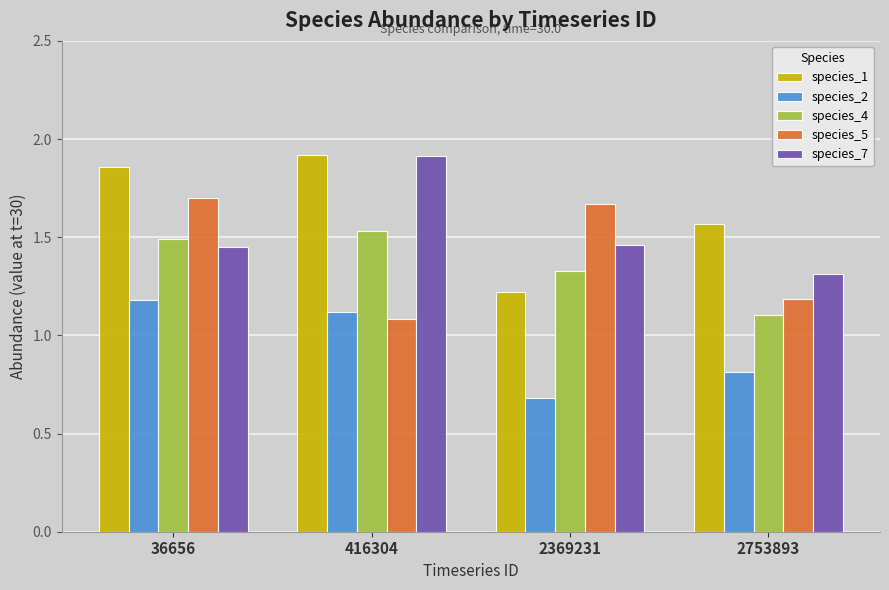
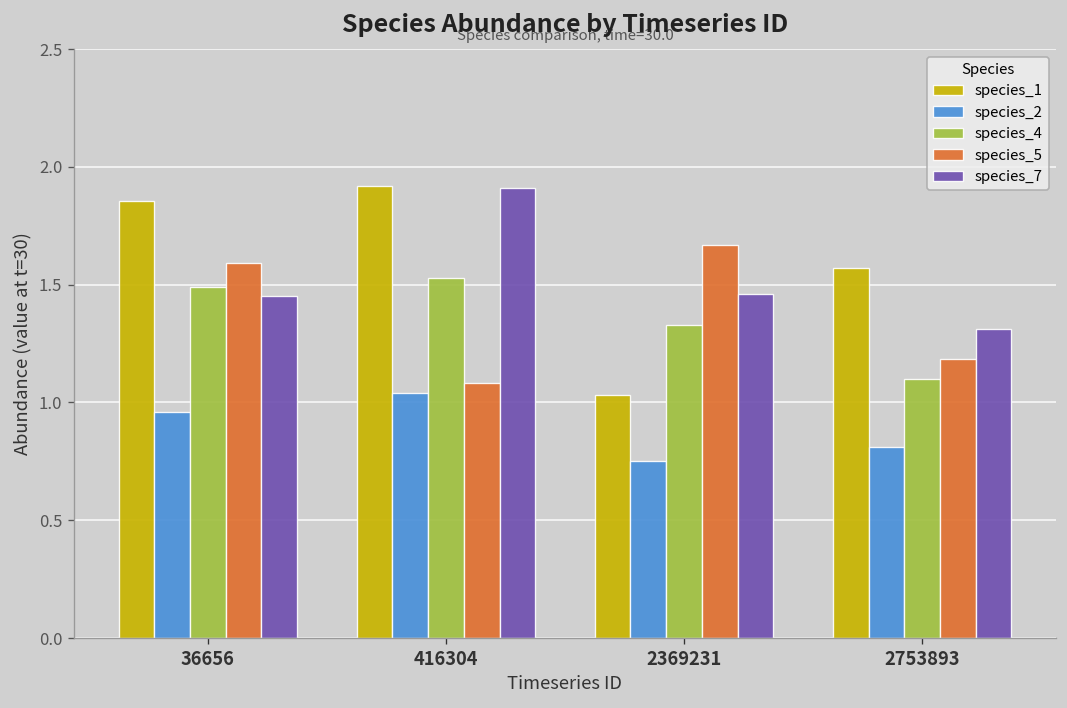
species_2, 36656: 1.18 -> 0.96
species_5, 36656: 1.70 -> 1.59
species_2, 416304: 1.12 -> 1.04
species_1, 2369231: 1.22 -> 1.03
species_2, 2369231: 0.68 -> 0.75
